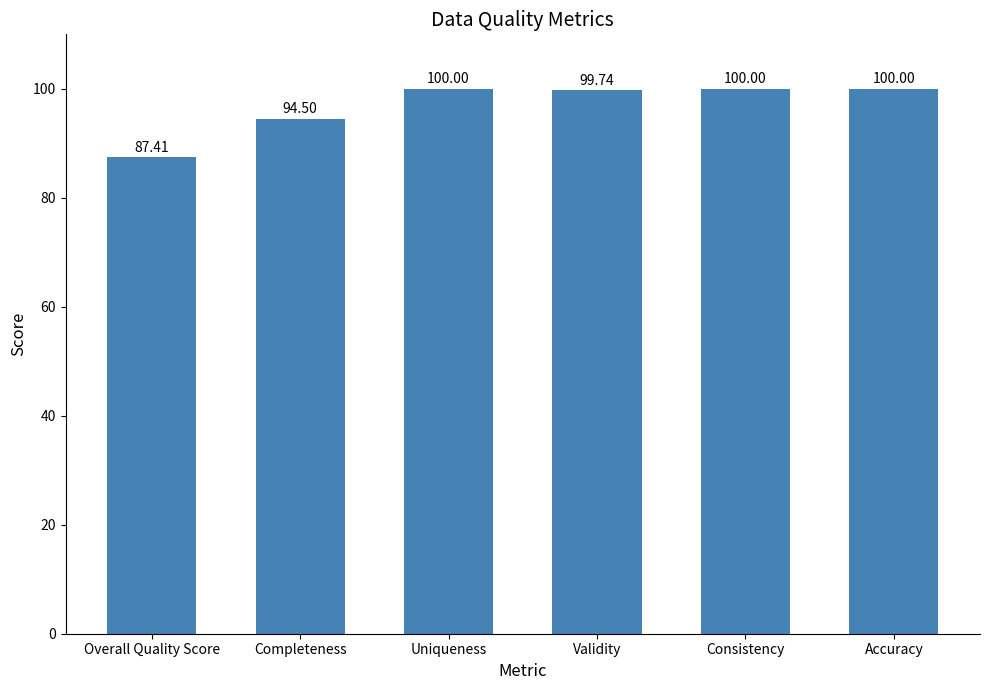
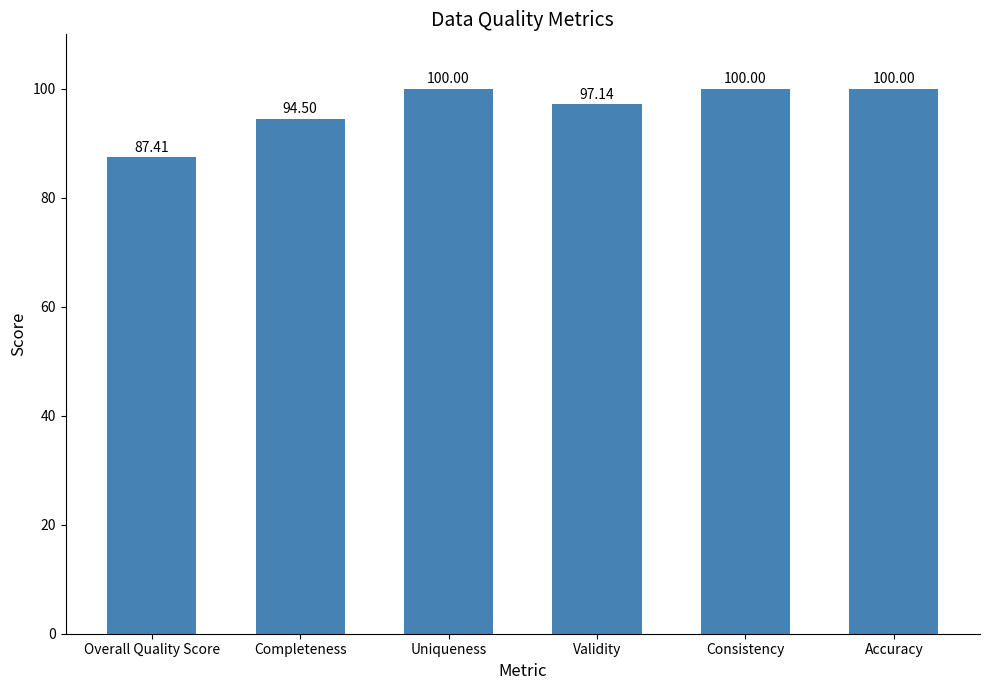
Validity: 99.74 -> 97.14
